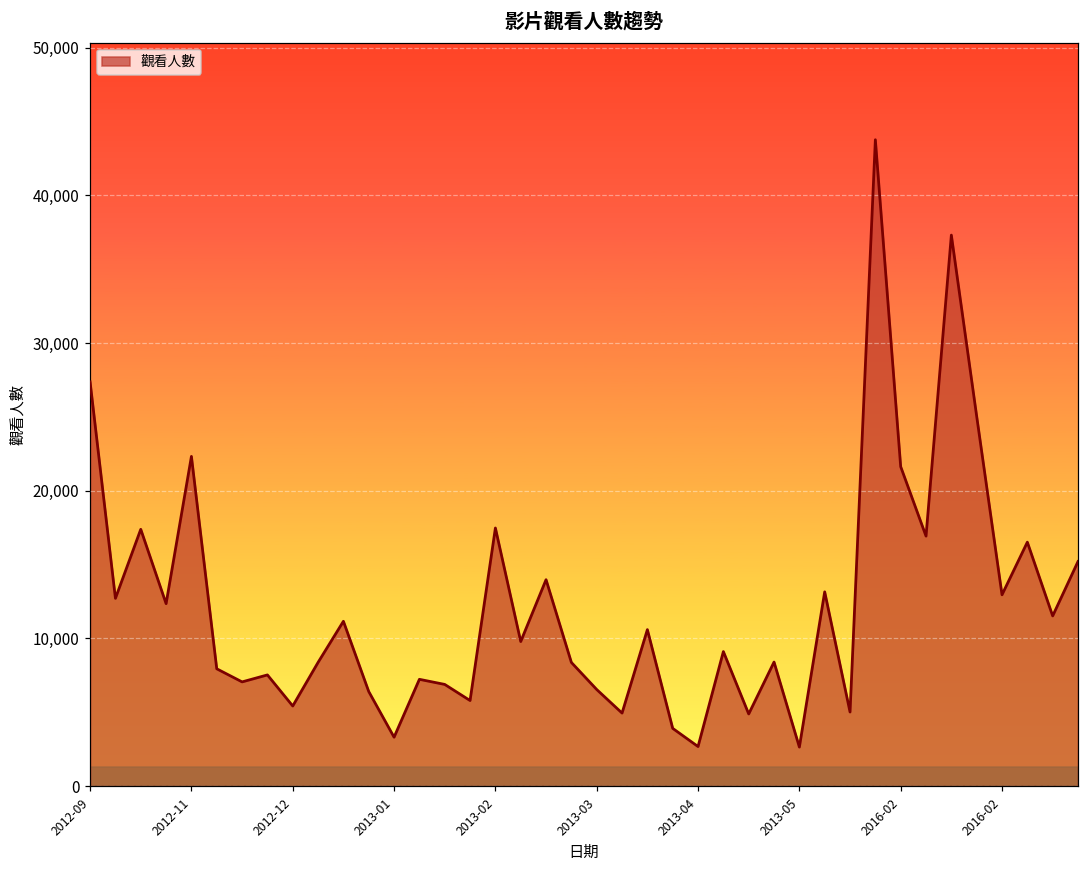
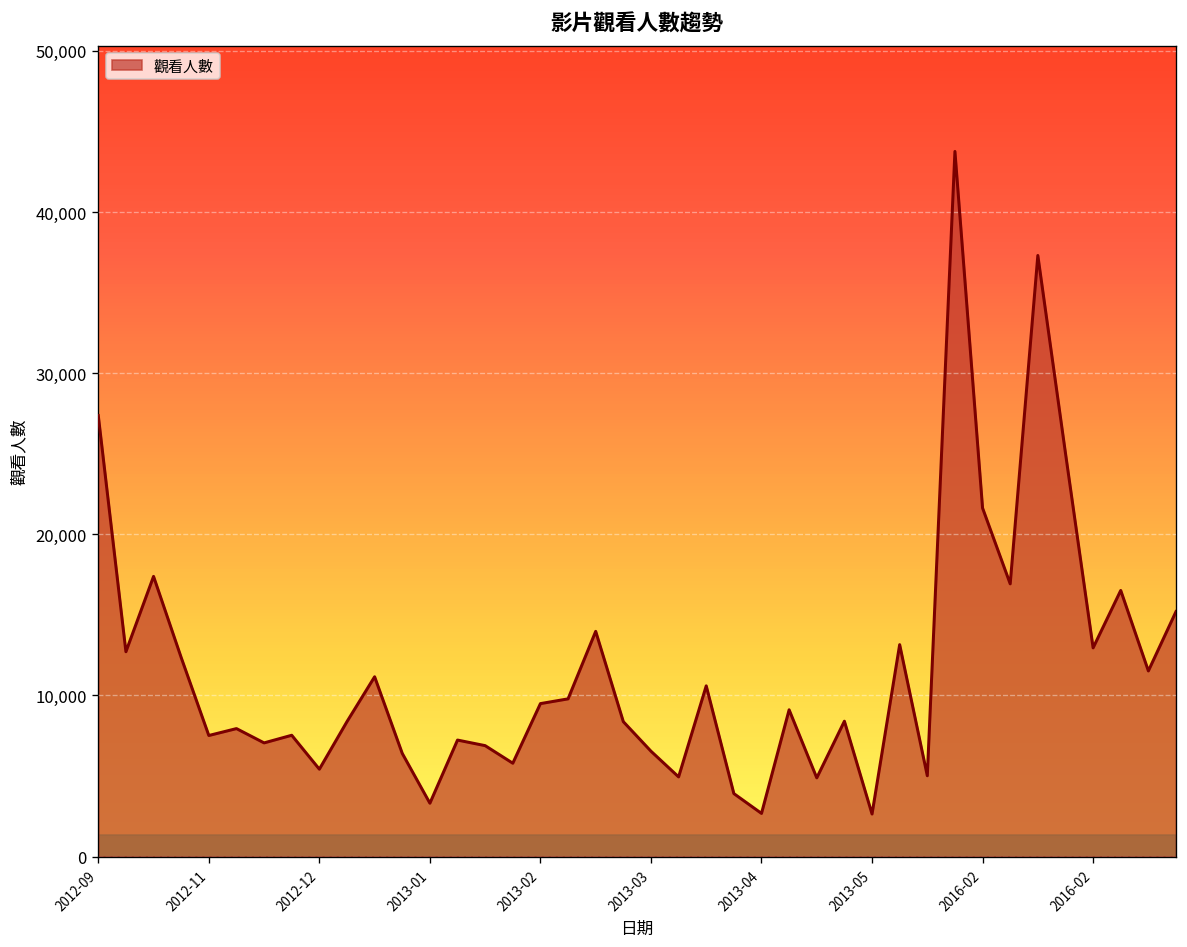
2012-11: 22,300 -> 7,500
2013-02: 17,500 -> 9,500
